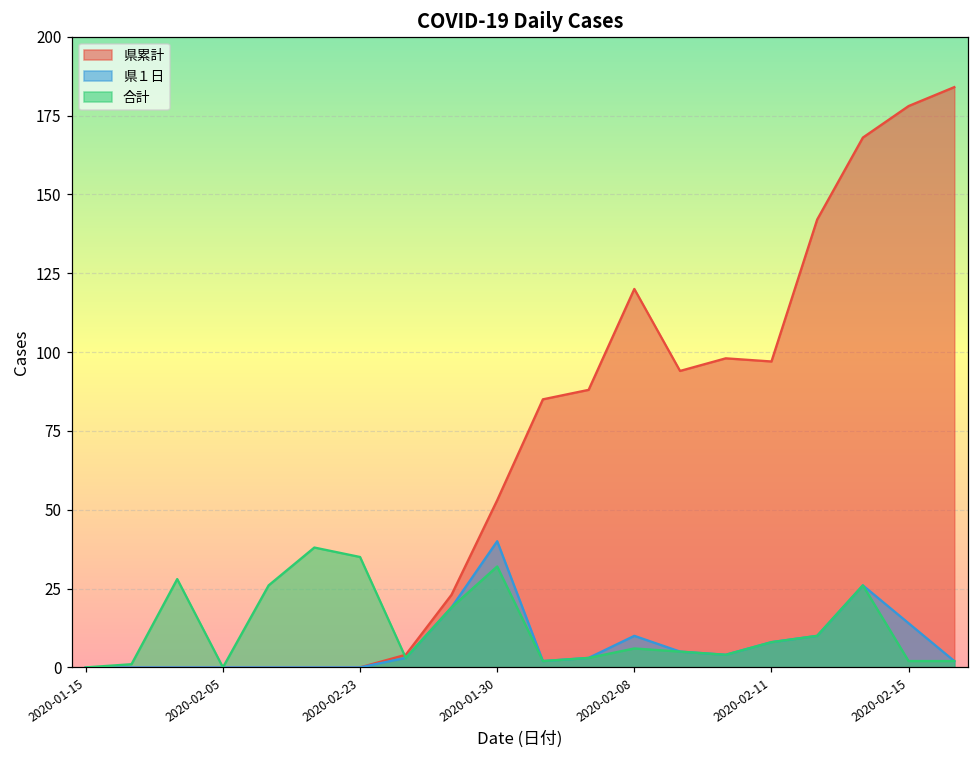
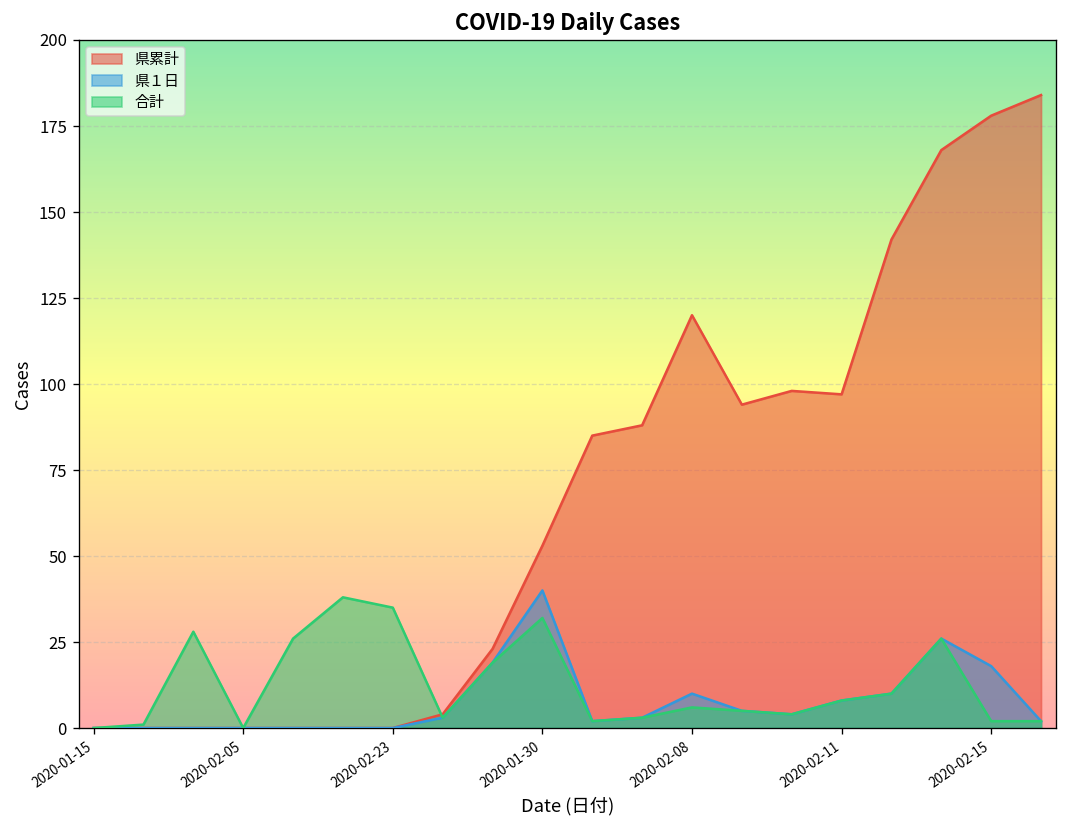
県１日, 2020-02-15: 14 -> 18
